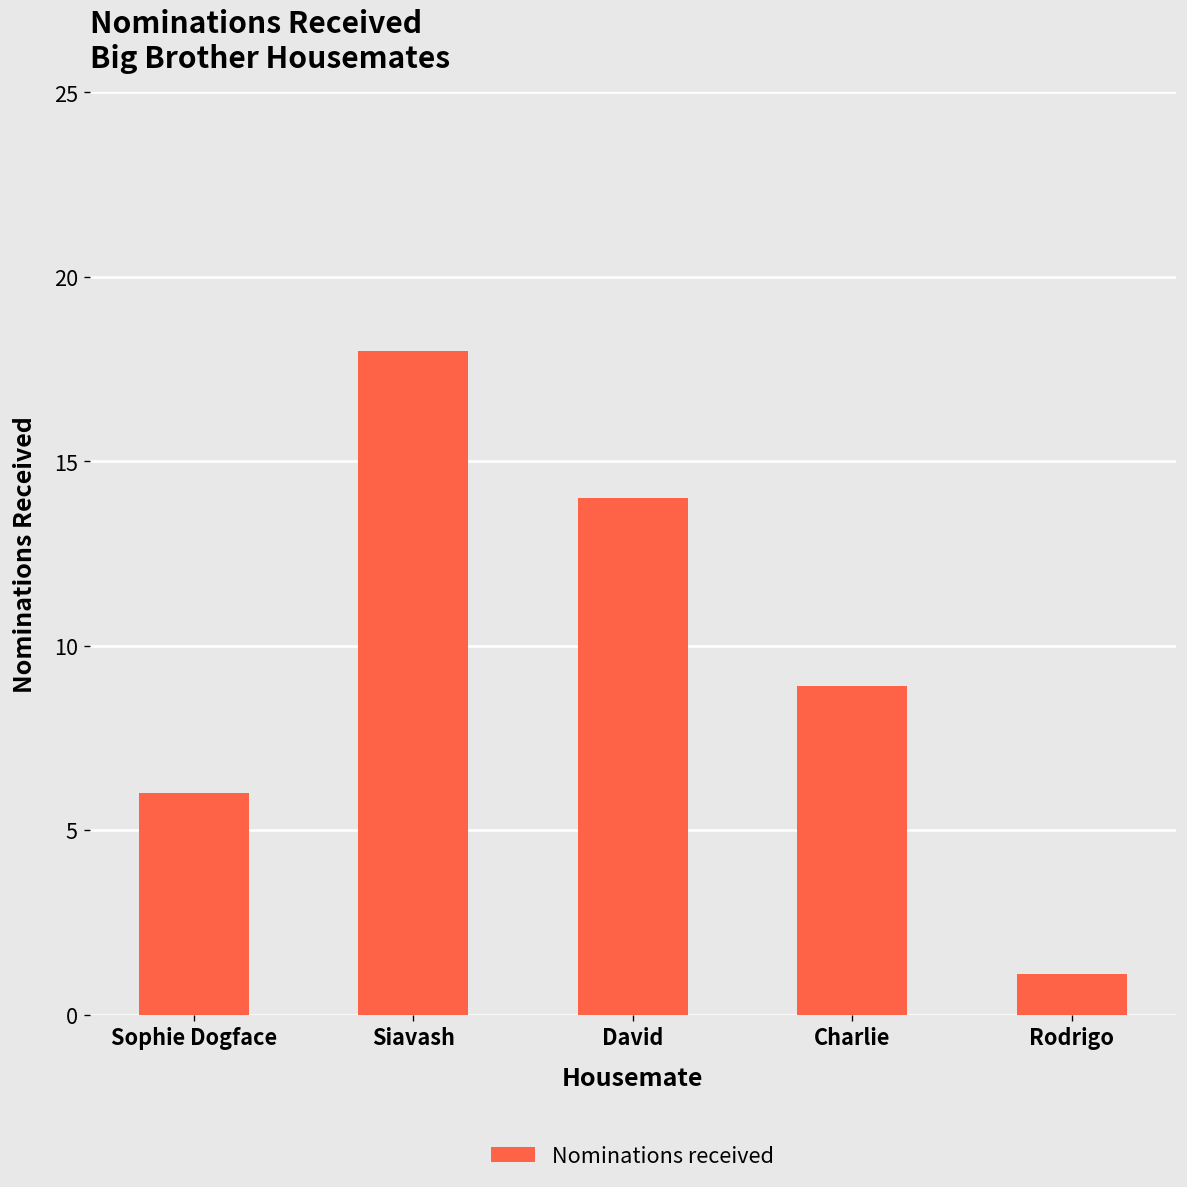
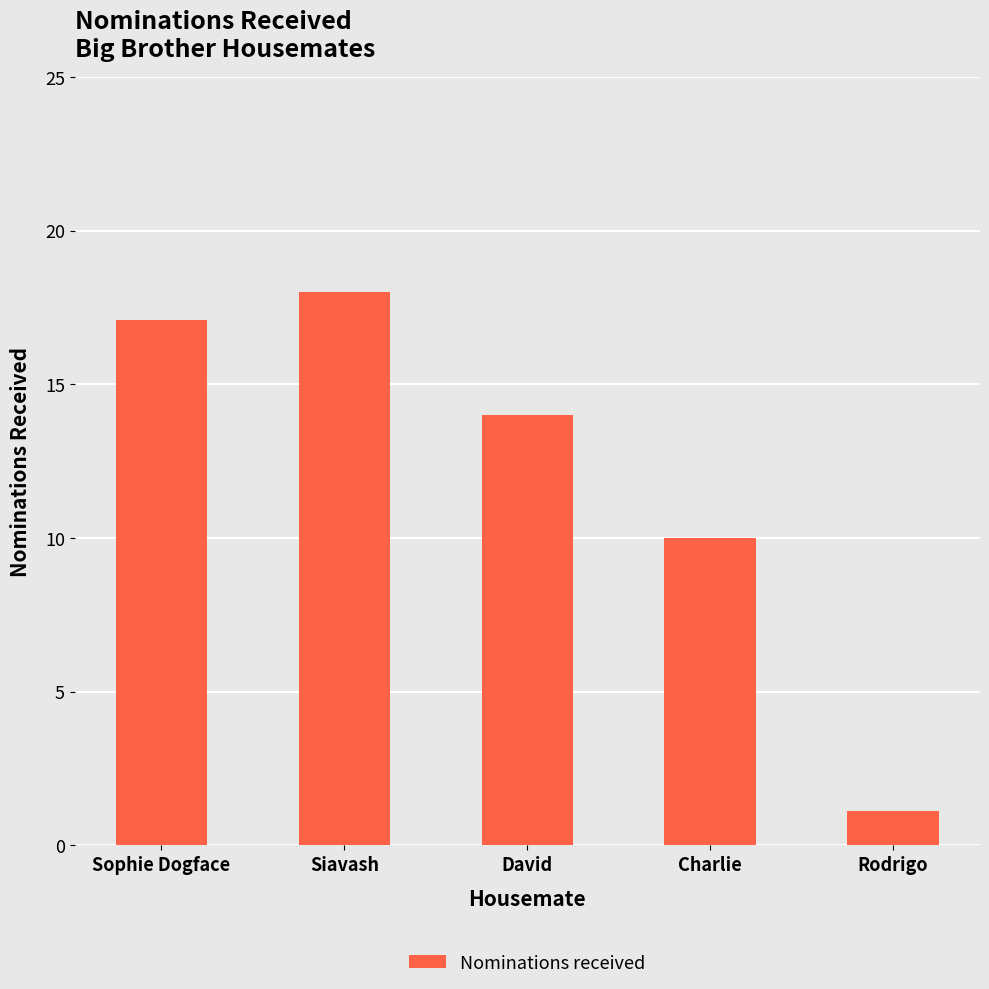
Sophie Dogface: 6.0 -> 17.1
Charlie: 8.9 -> 10.0
